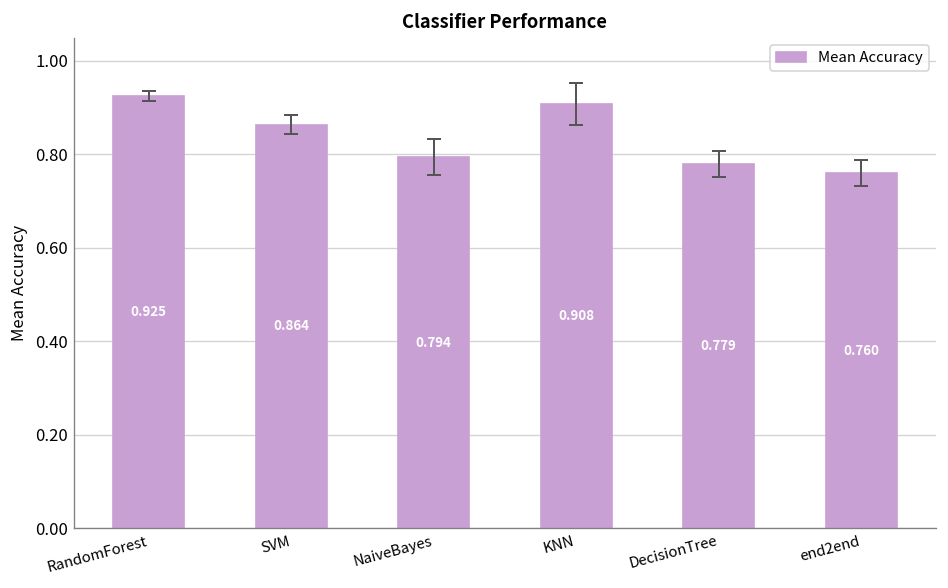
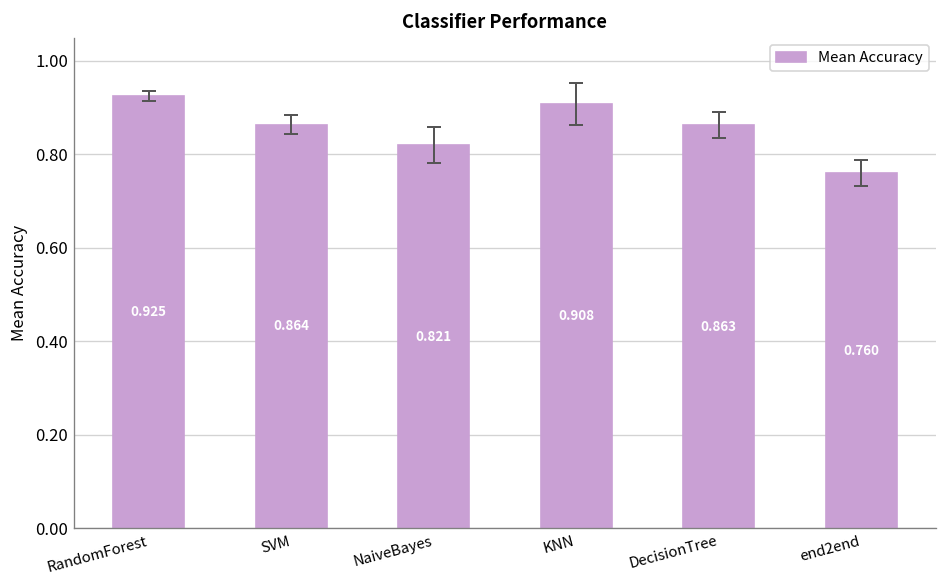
Mean Accuracy, NaiveBayes: 0.794 -> 0.821
Mean Accuracy, DecisionTree: 0.779 -> 0.863
